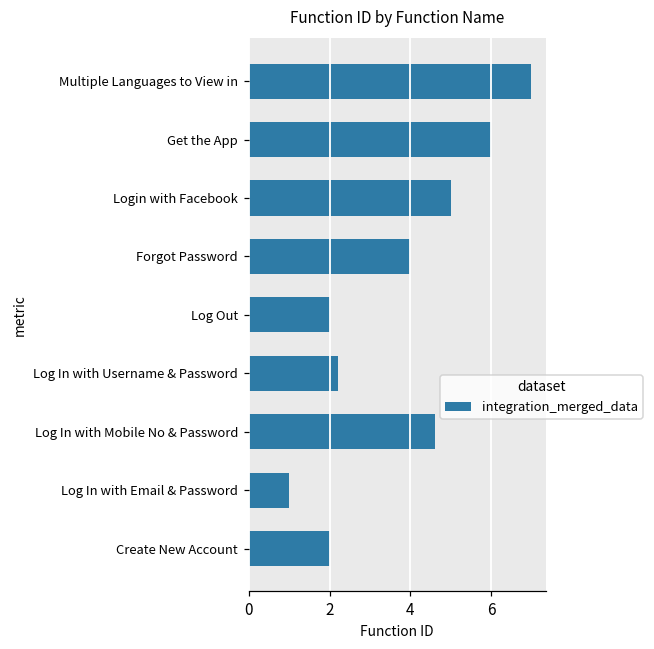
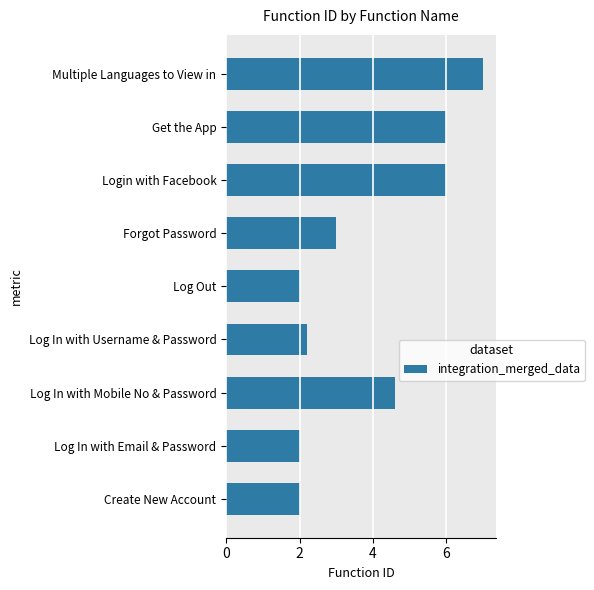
Login with Facebook: 5 -> 6
Forgot Password: 4 -> 3
Log In with Email & Password: 1 -> 2
